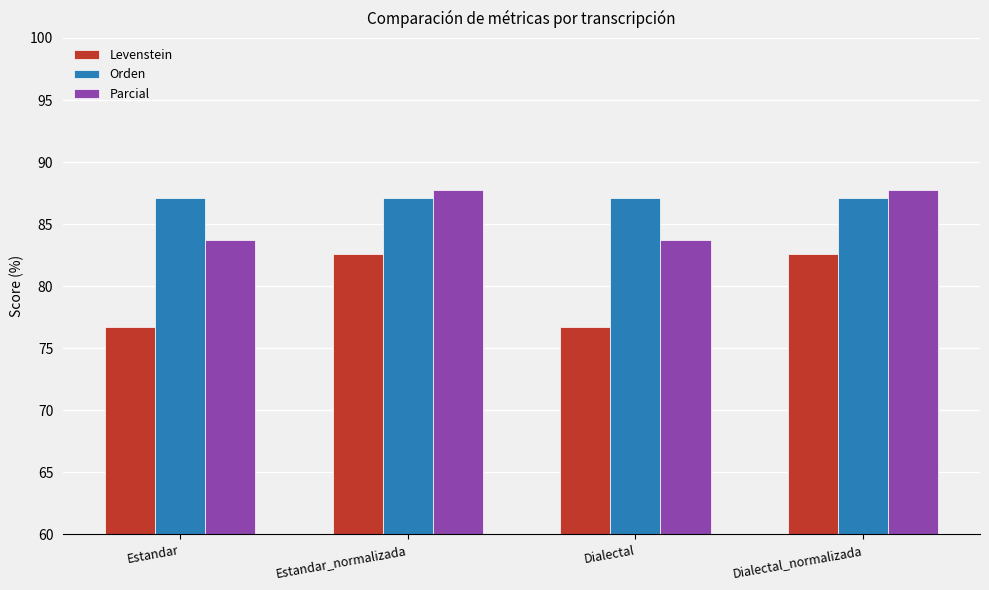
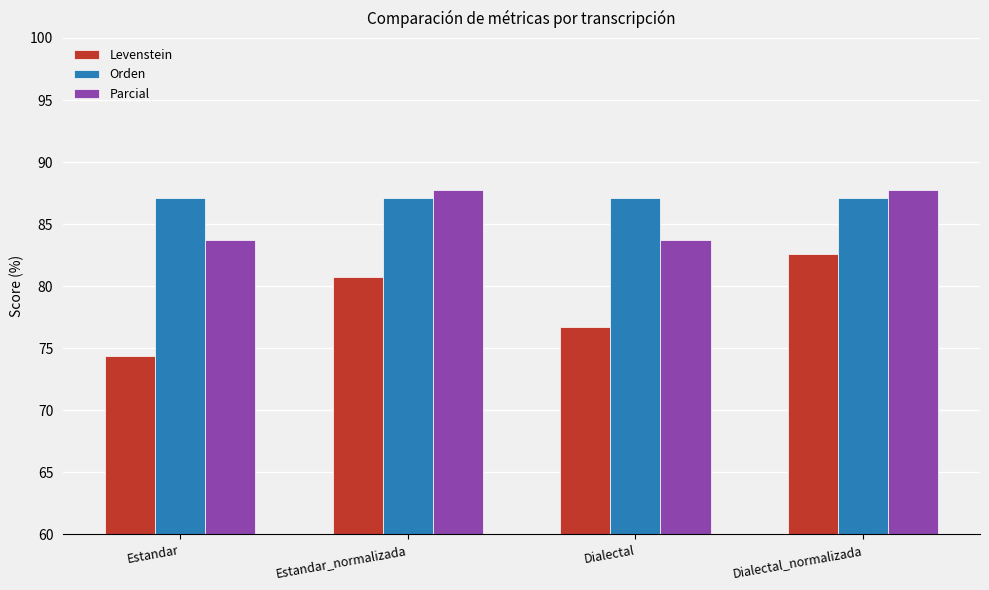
Levenstein, Estandar: 76.7 -> 74.4
Levenstein, Estandar_normalizada: 82.6 -> 80.7
